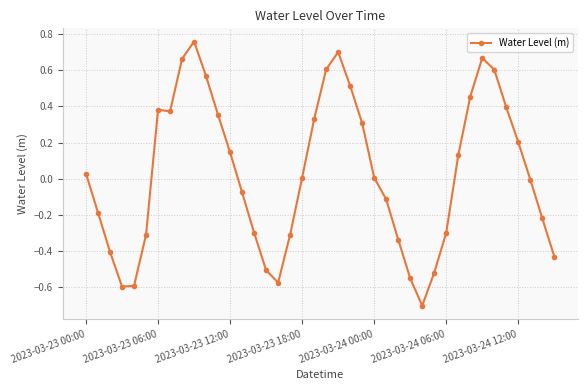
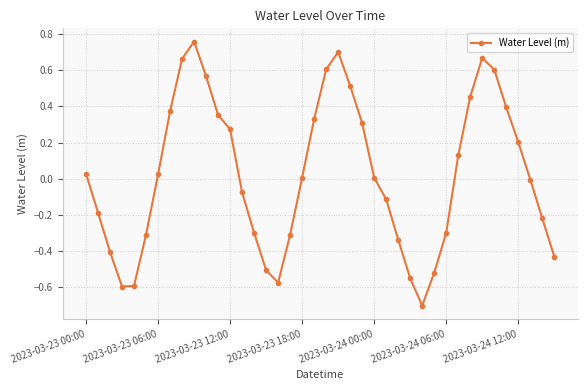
2023-03-23 06:00: 0.38 -> 0.02
2023-03-23 12:00: 0.15 -> 0.27
